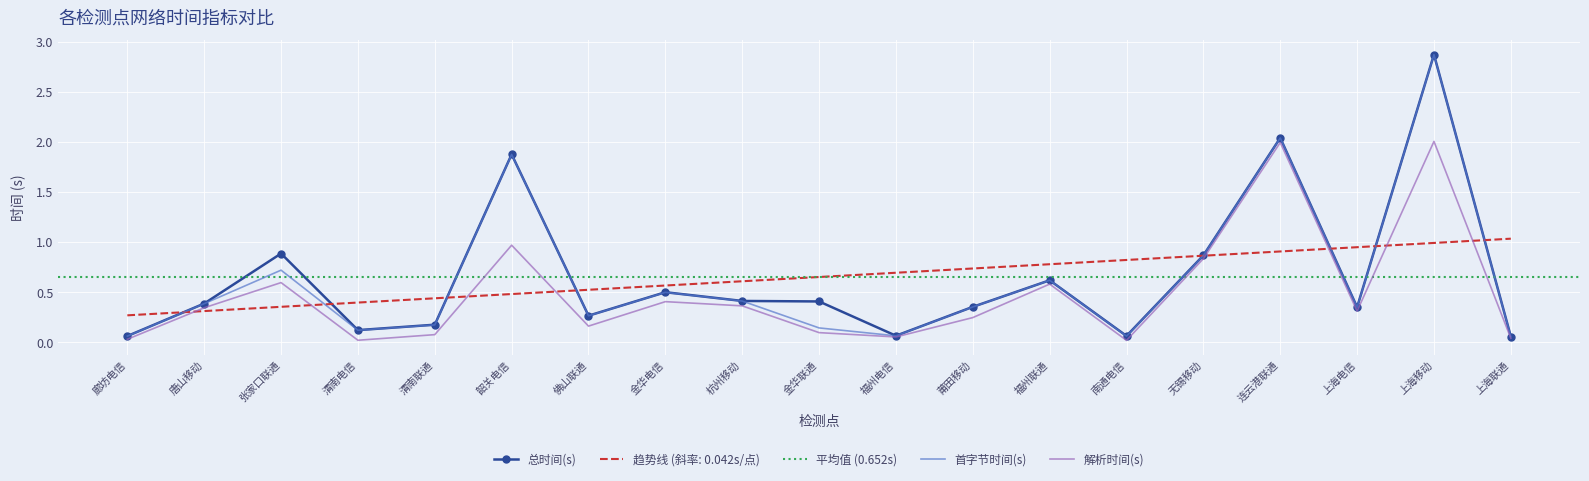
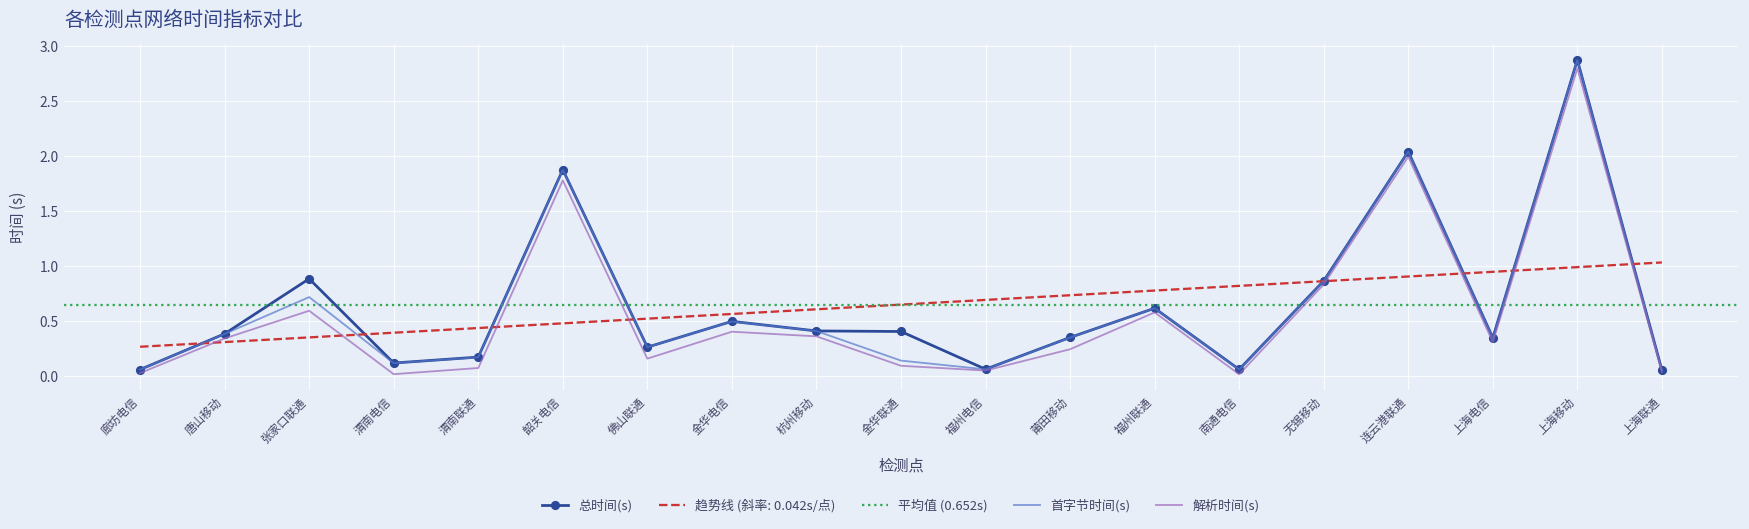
解析时间(s), 韶关电信: 0.97 -> 1.78
解析时间(s), 上海移动: 2.00 -> 2.79
